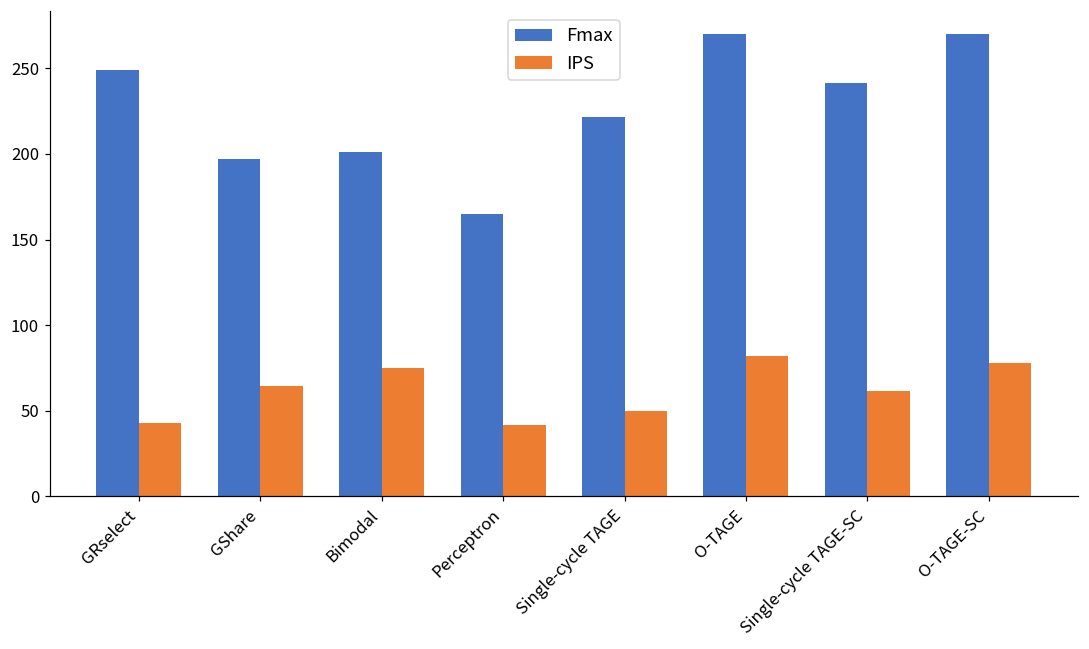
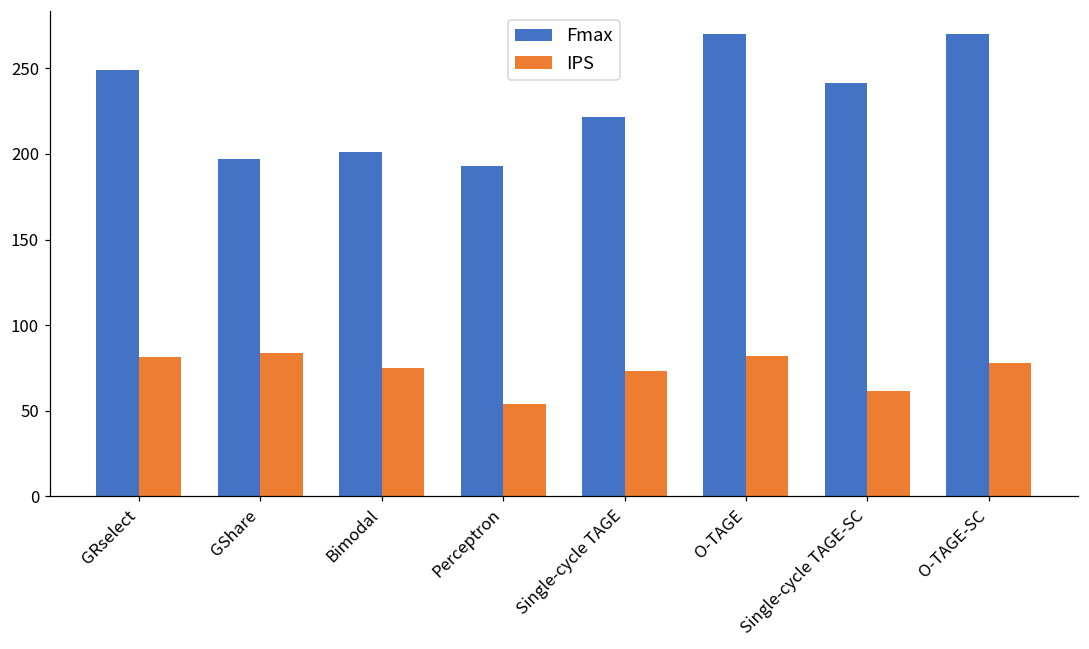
IPS, GRselect: 43 -> 82
IPS, GShare: 65 -> 84
Fmax, Perceptron: 165 -> 193
IPS, Perceptron: 42 -> 54
IPS, Single-cycle TAGE: 50 -> 73
